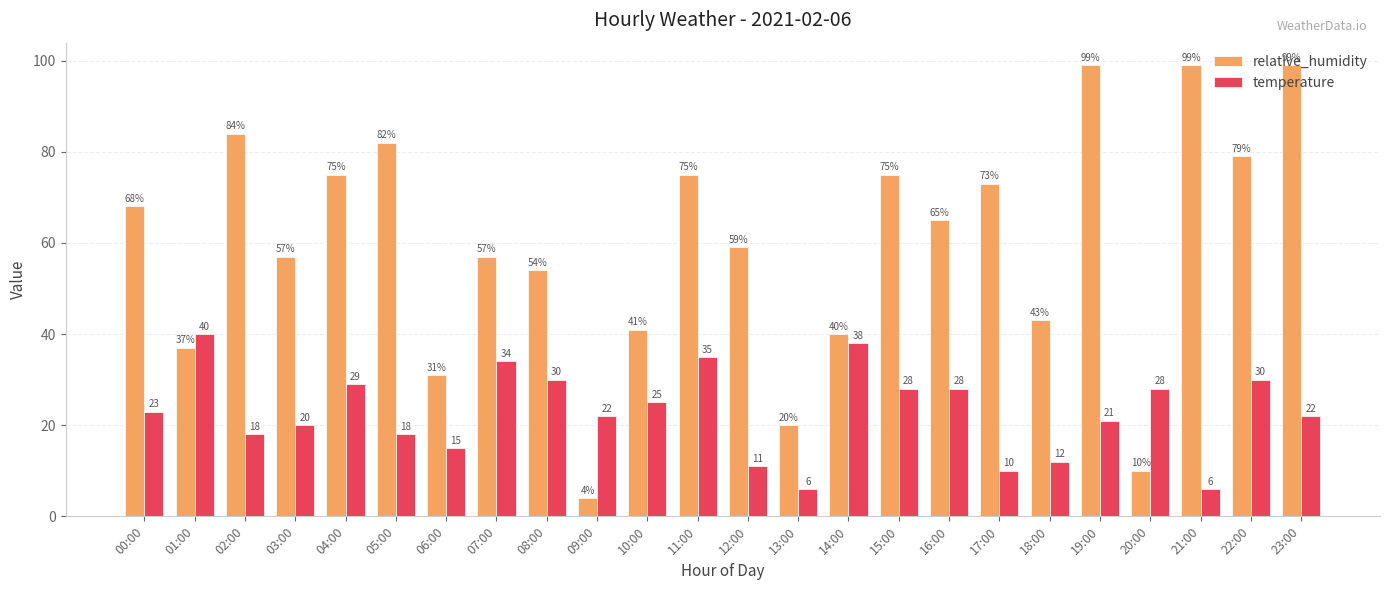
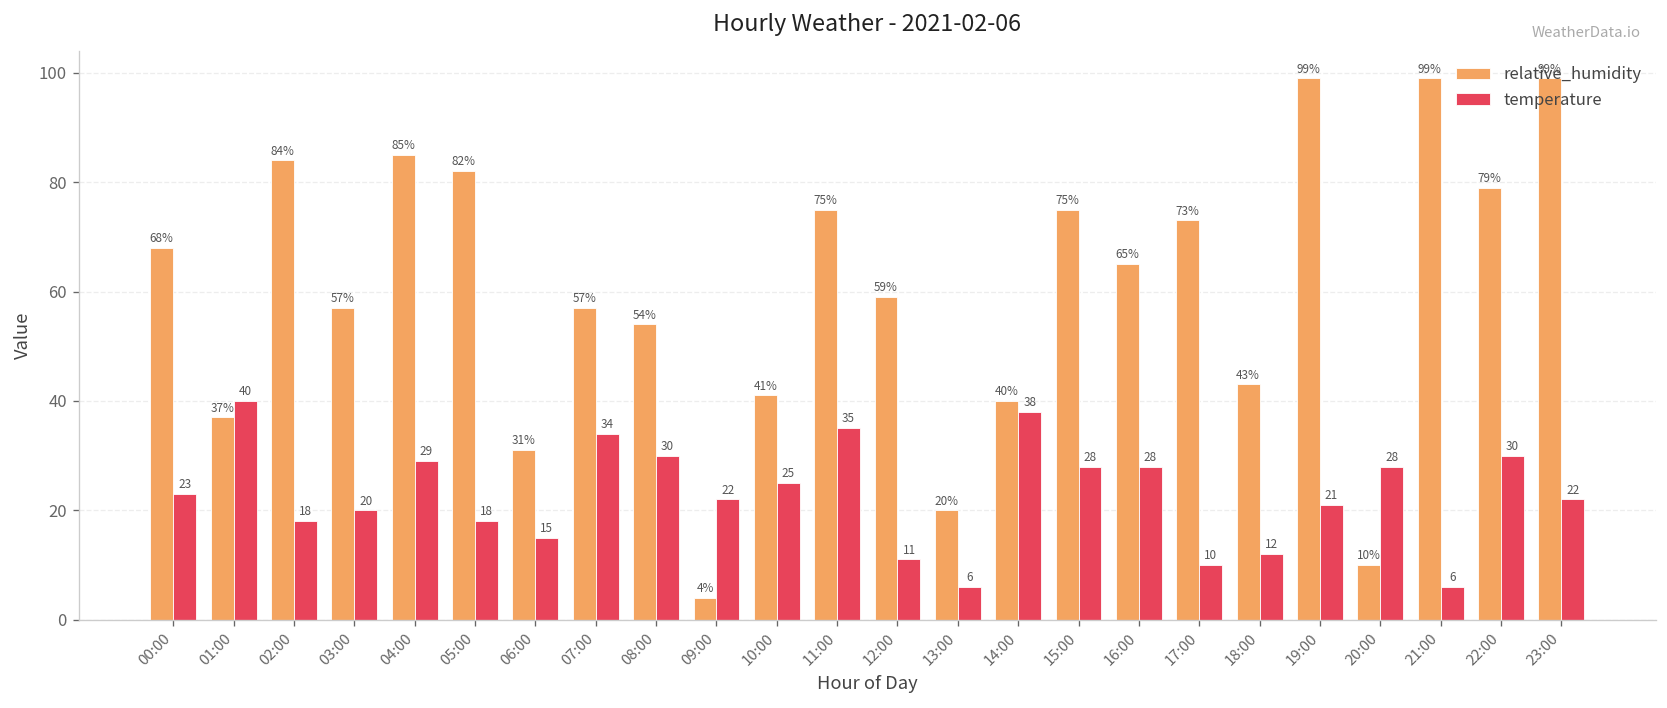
relative_humidity, 04:00: 75% -> 85%
